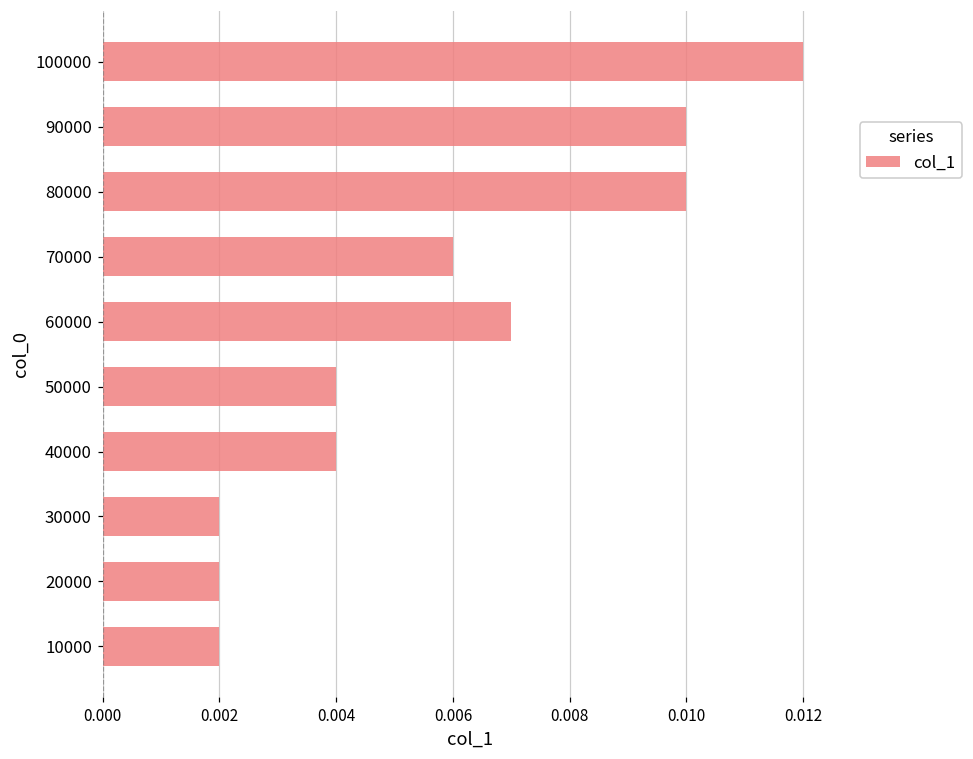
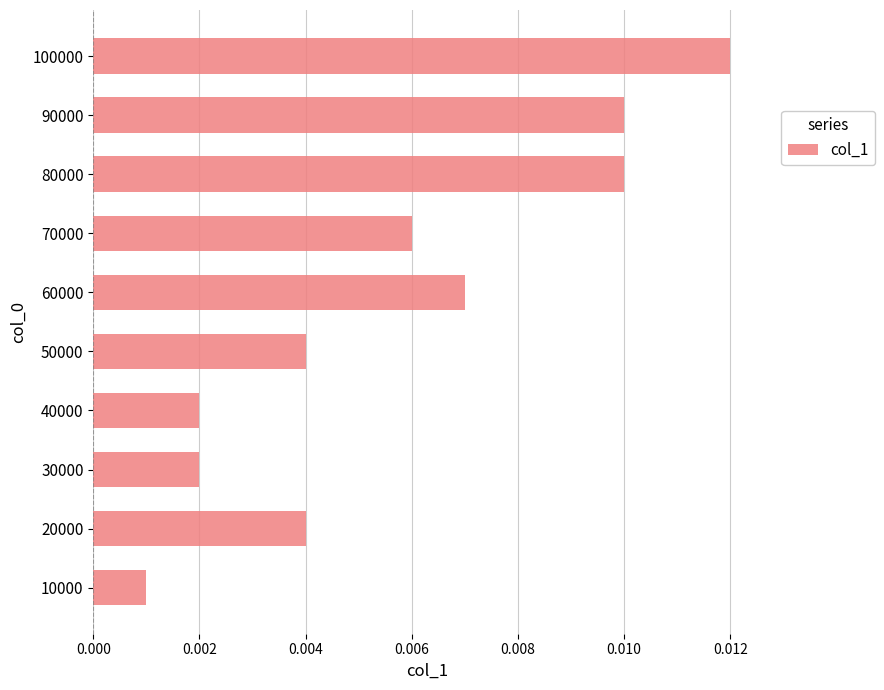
40000: 0.004 -> 0.002
20000: 0.002 -> 0.004
10000: 0.002 -> 0.001
